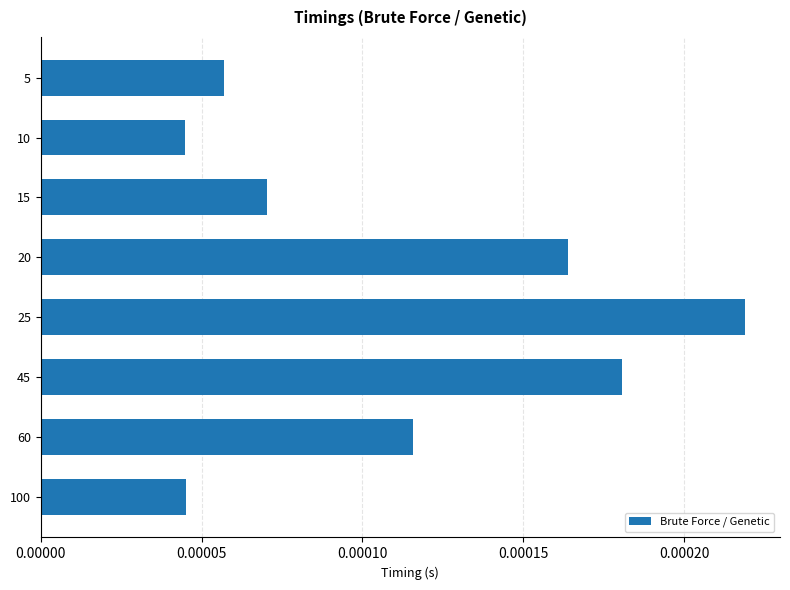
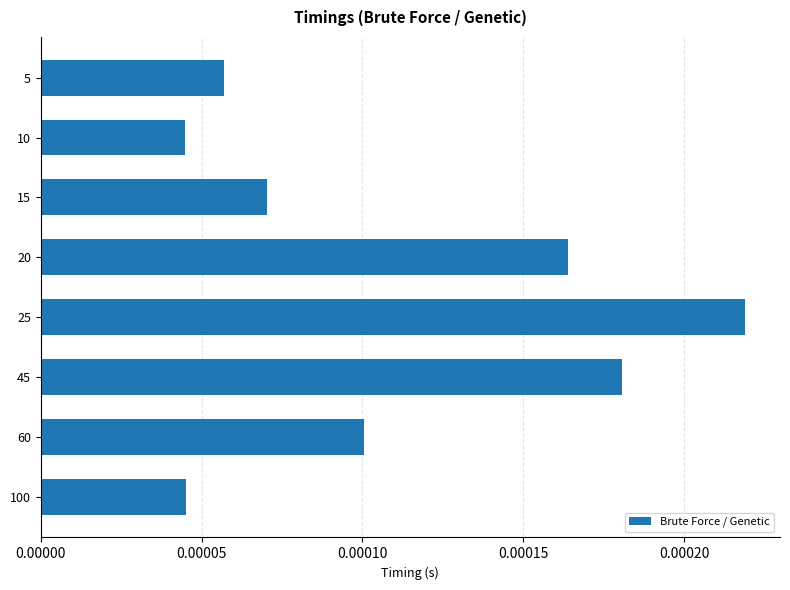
60: 0.000116 -> 0.000100
